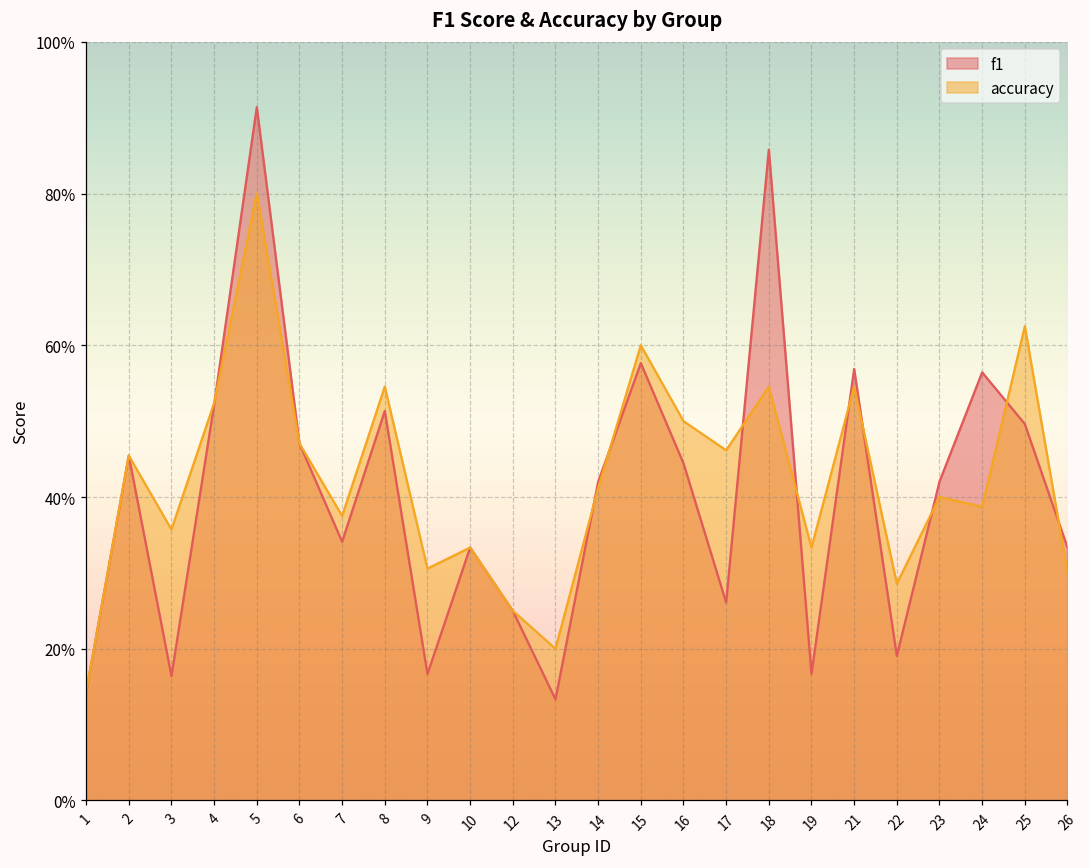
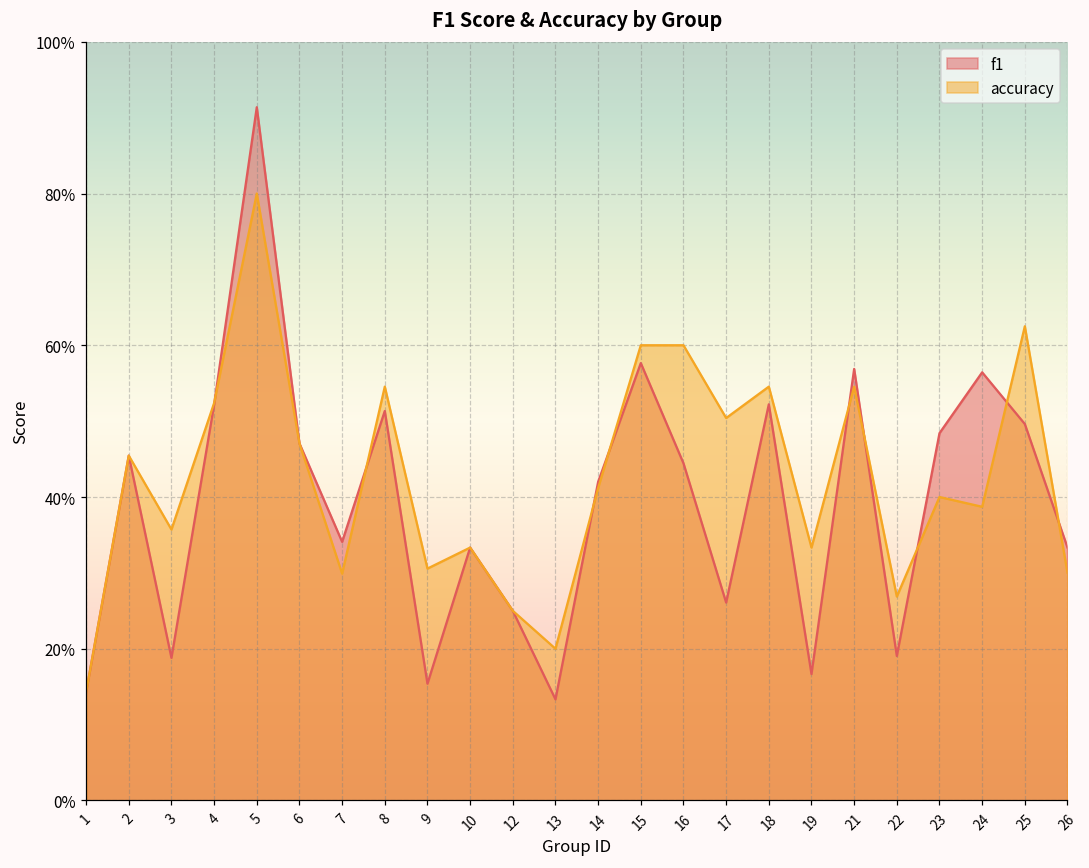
f1, 3: 16% -> 19%
accuracy, 7: 38% -> 30%
f1, 9: 17% -> 15%
accuracy, 16: 50% -> 60%
accuracy, 17: 46% -> 50%
f1, 18: 86% -> 52%
accuracy, 22: 29% -> 27%
f1, 23: 42% -> 48%
